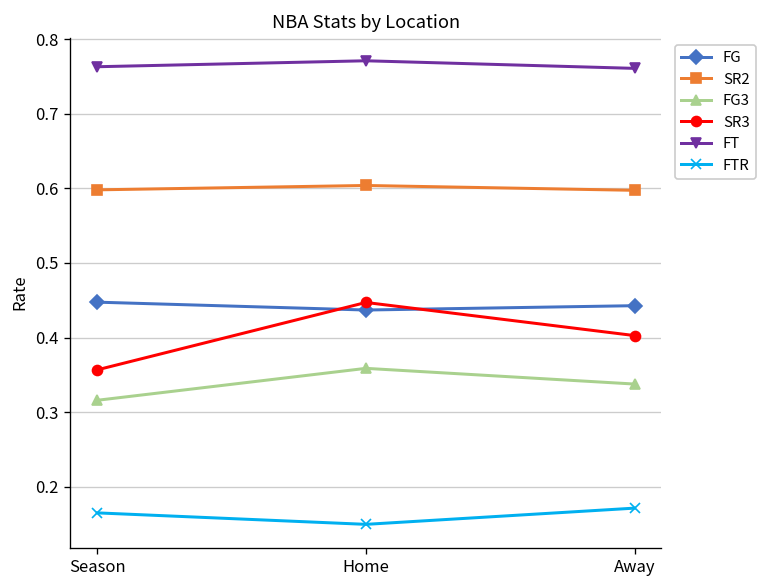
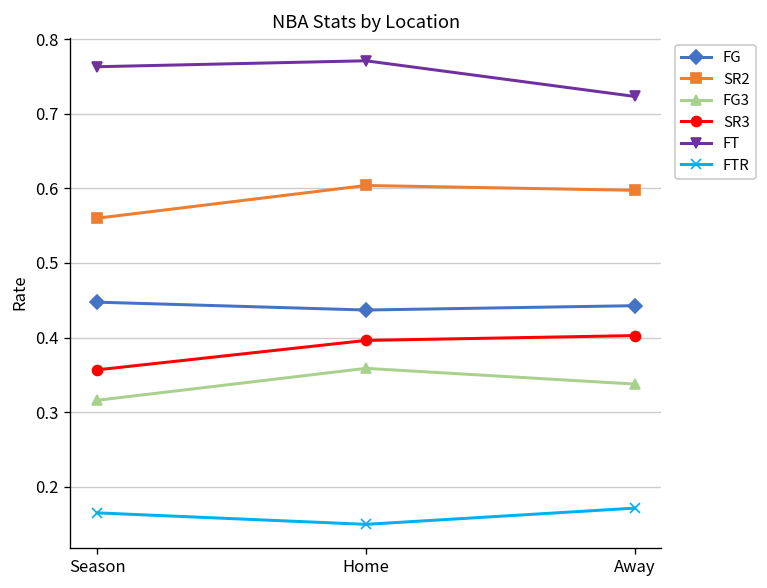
SR2, Season: 0.60 -> 0.56
SR3, Home: 0.45 -> 0.40
FT, Away: 0.76 -> 0.72
